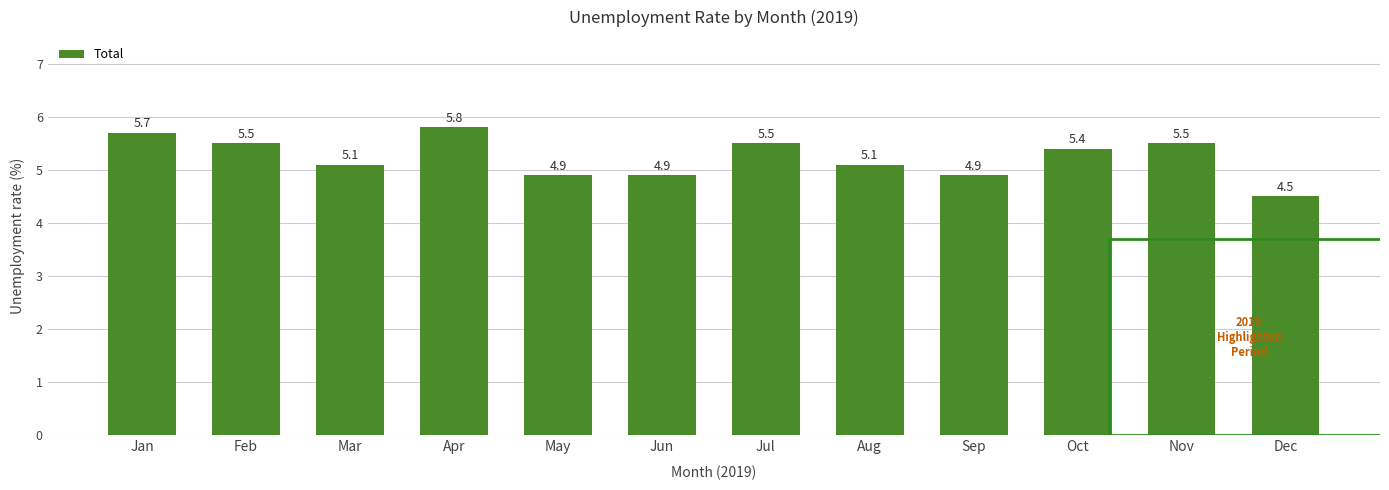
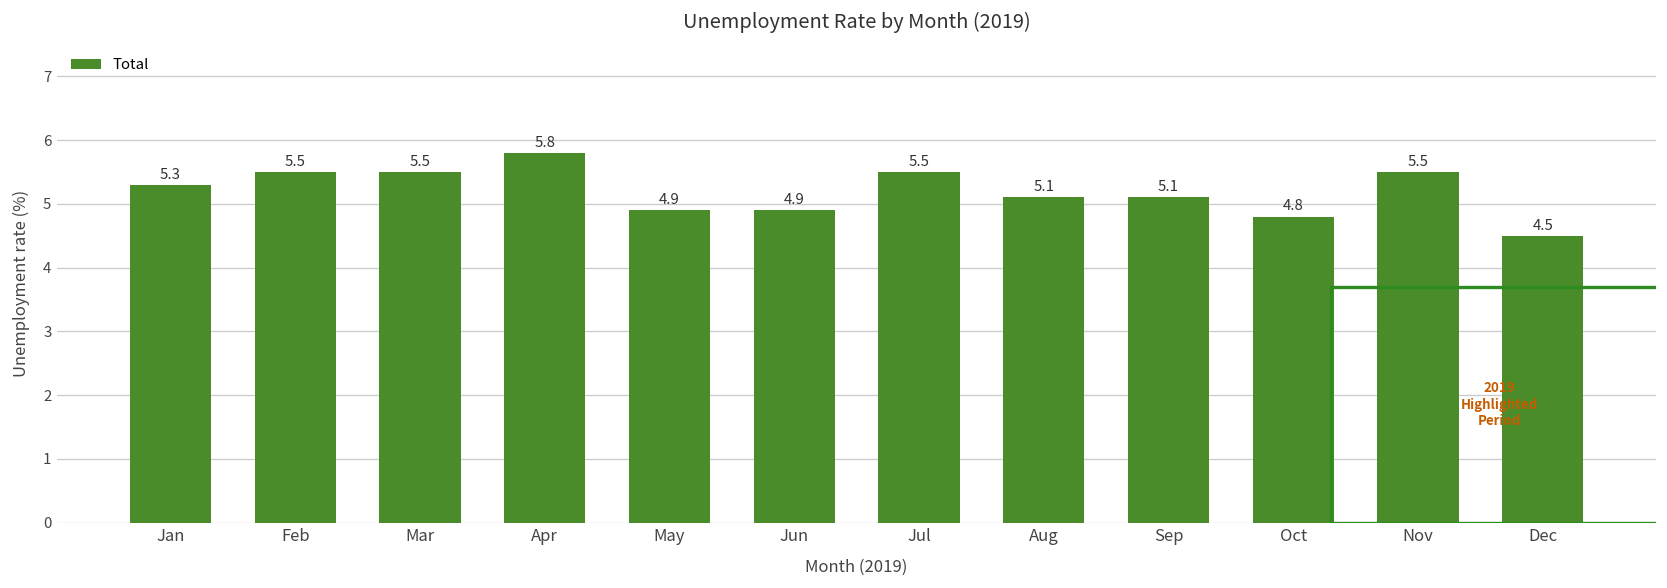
Jan: 5.7 -> 5.3
Mar: 5.1 -> 5.5
Sep: 4.9 -> 5.1
Oct: 5.4 -> 4.8
